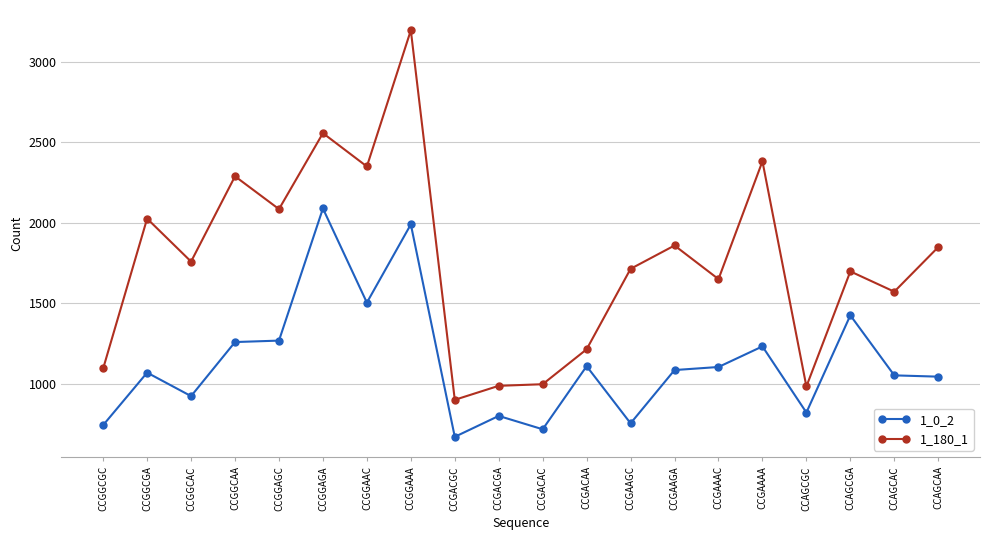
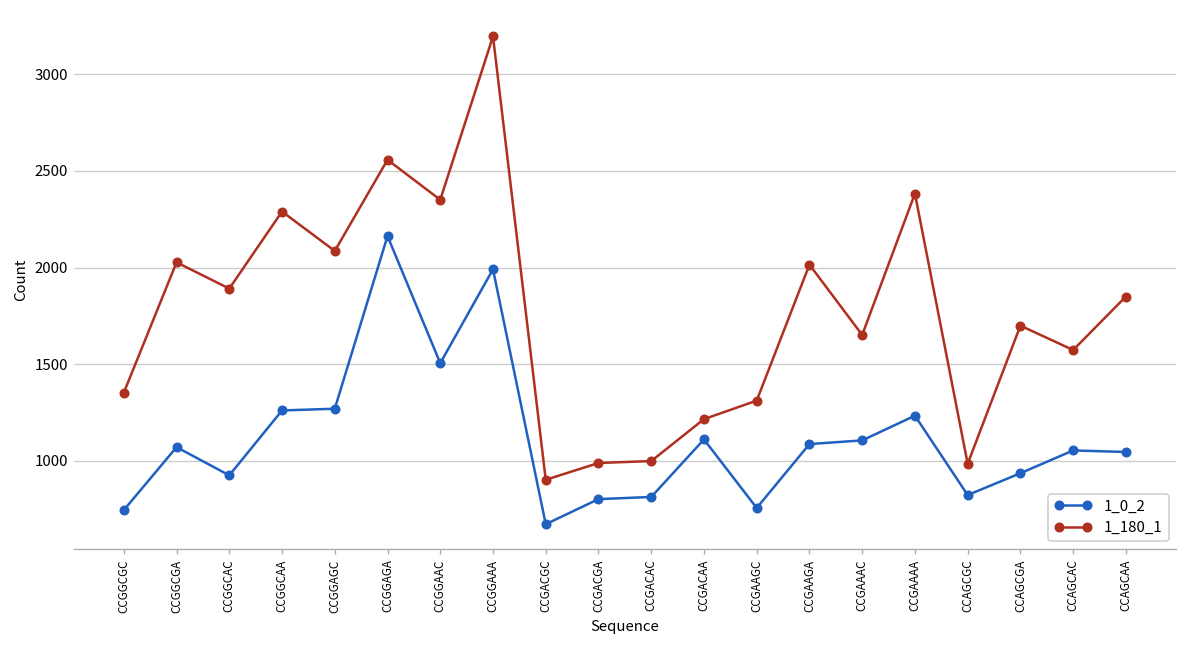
1_180_1, CCGGCGC: 1100 -> 1350
1_180_1, CCGGCAC: 1760 -> 1890
1_0_2, CCGGAGA: 2090 -> 2160
1_0_2, CCGACAC: 720 -> 810
1_180_1, CCGAAGC: 1720 -> 1310
1_180_1, CCGAAGA: 1860 -> 2020
1_0_2, CCAGCGA: 1430 -> 940
